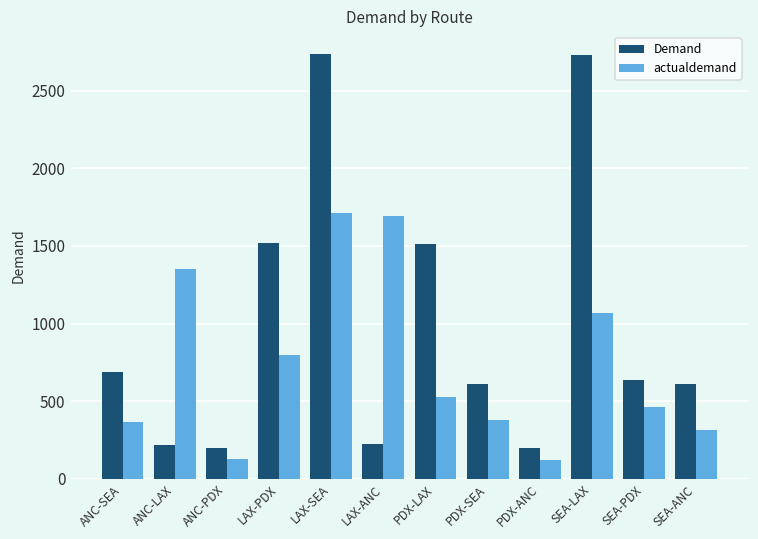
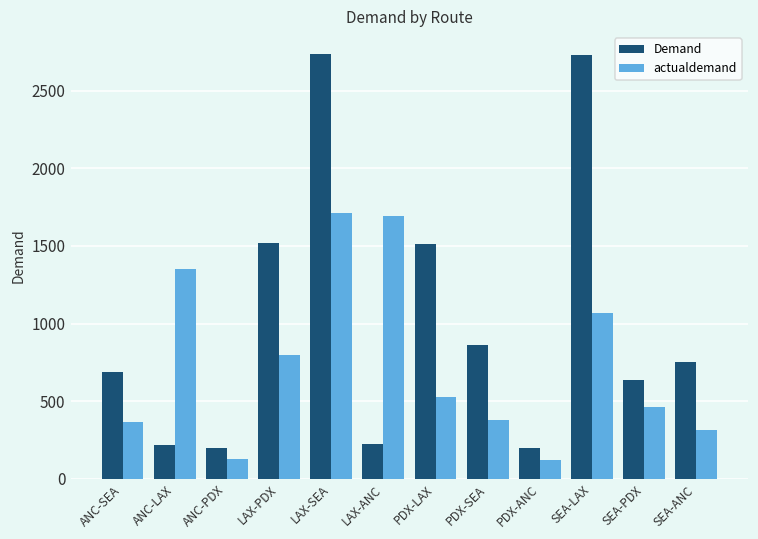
Demand, PDX-SEA: 610 -> 860
Demand, SEA-ANC: 610 -> 750
